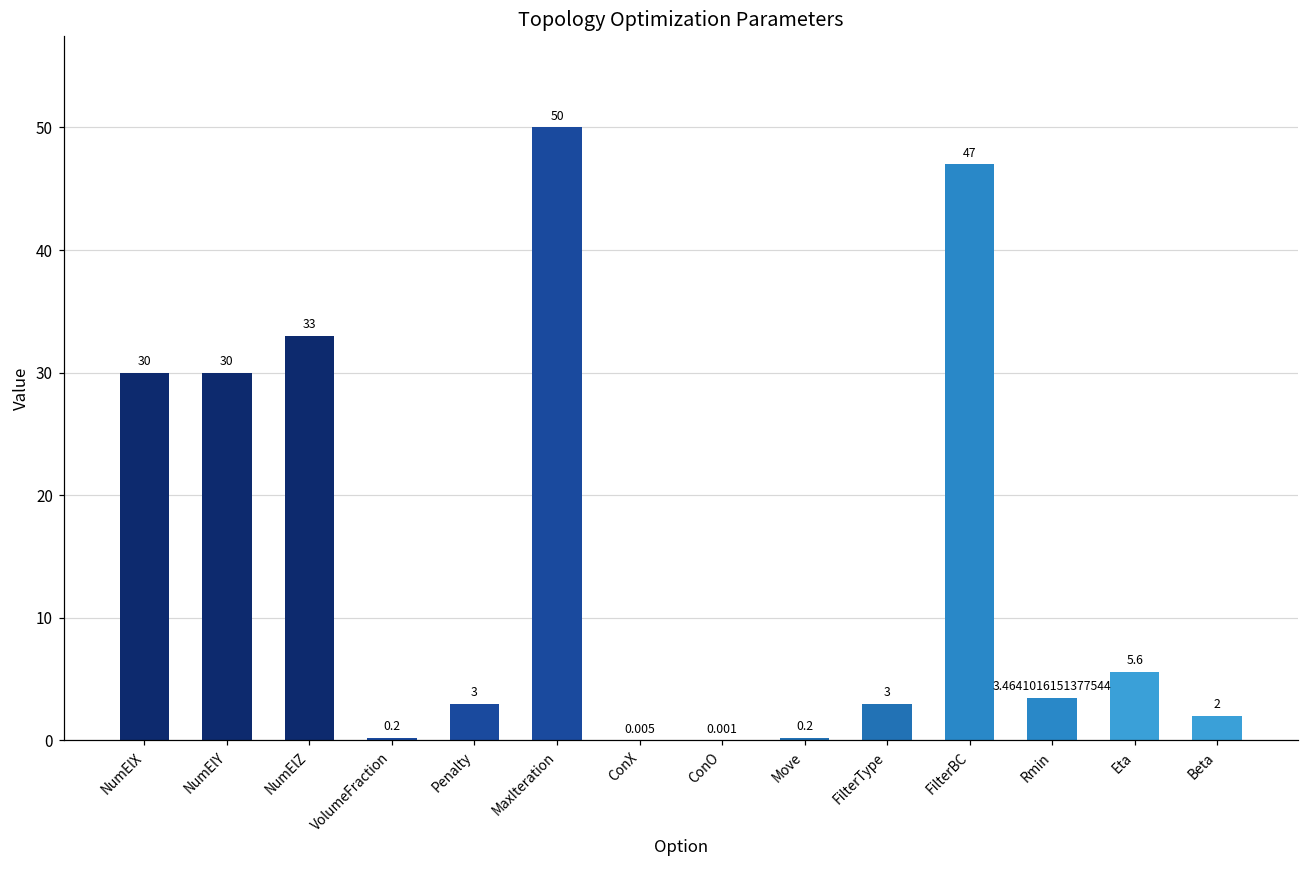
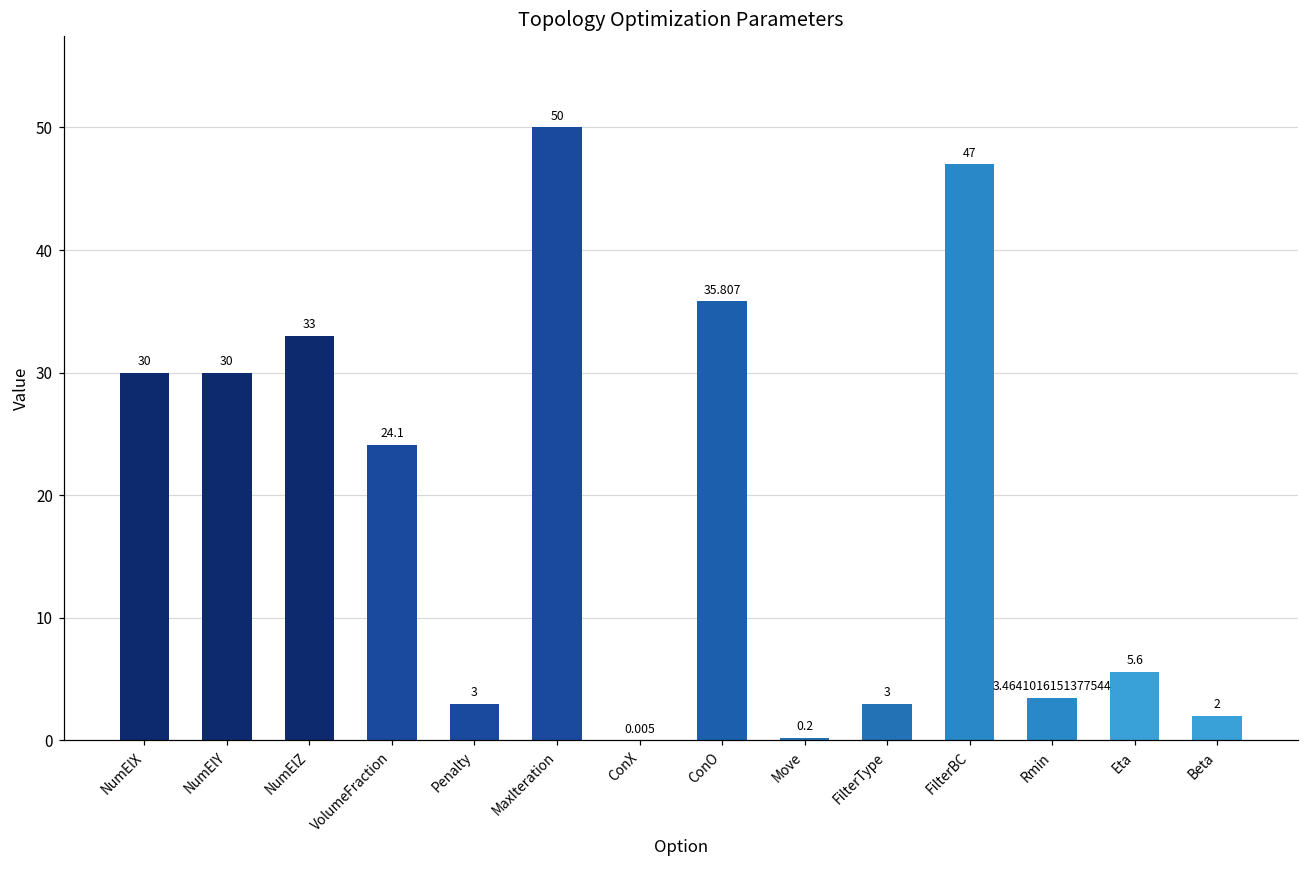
VolumeFraction: 0.2 -> 24.1
ConO: 0.001 -> 35.807
